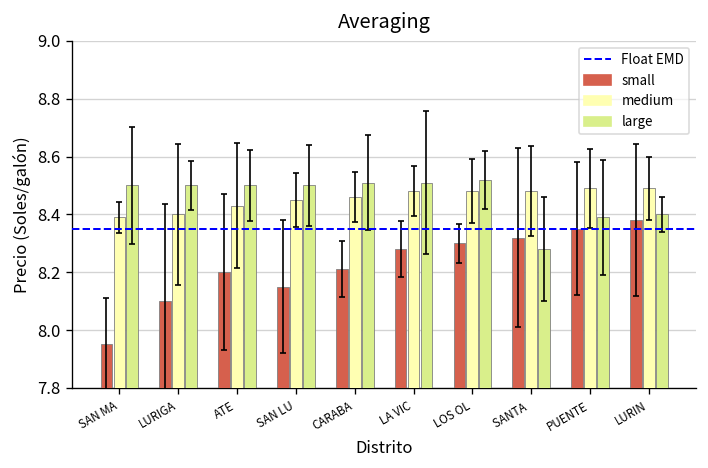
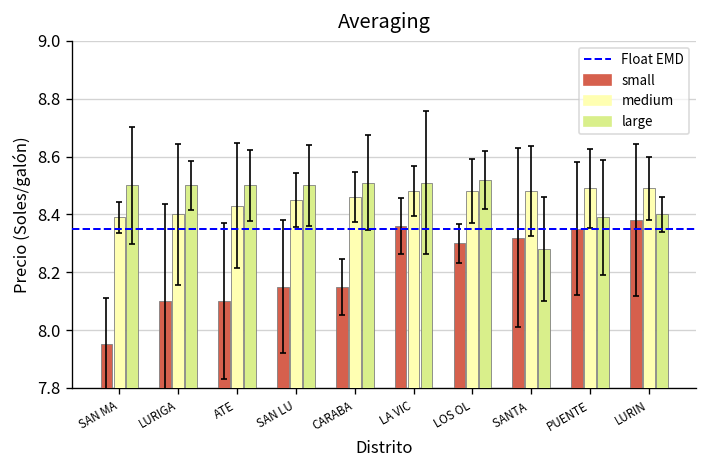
small, ATE: 8.2 -> 8.1
small, CARABA: 8.21 -> 8.15
small, LA VIC: 8.28 -> 8.36
